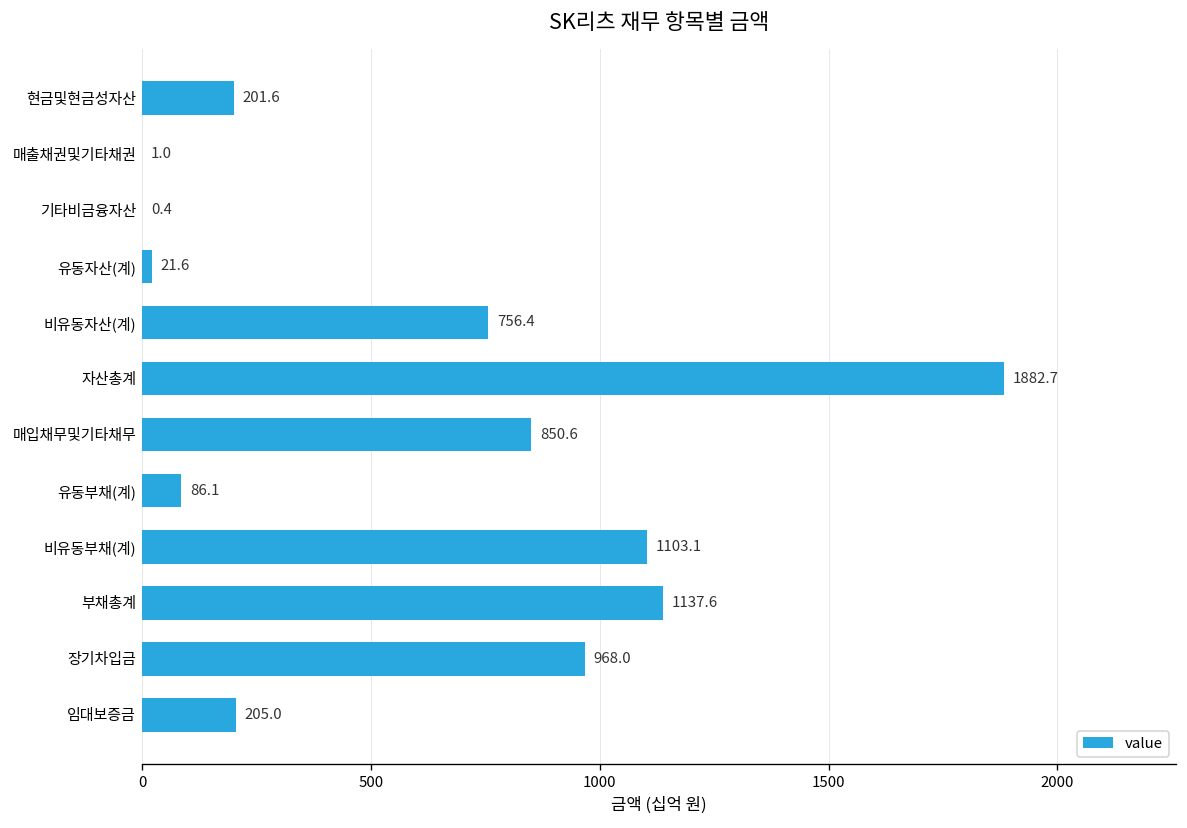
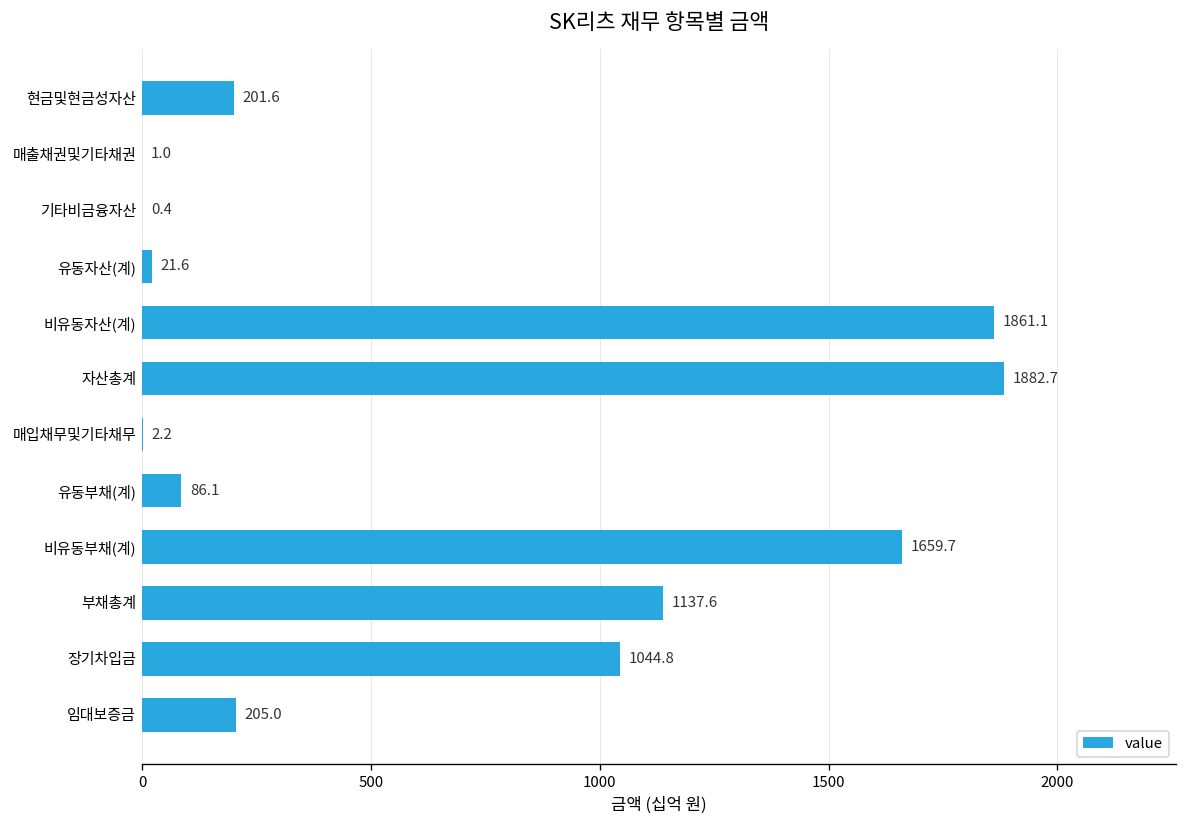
비유동자산(계): 756.4 -> 1861.1
매입채무및기타채무: 850.6 -> 2.2
비유동부채(계): 1103.1 -> 1659.7
장기차입금: 968.0 -> 1044.8
